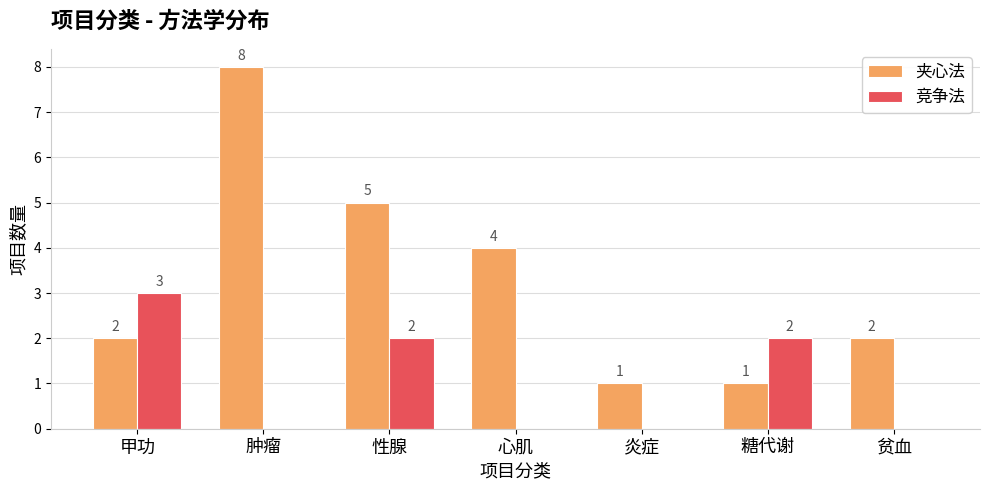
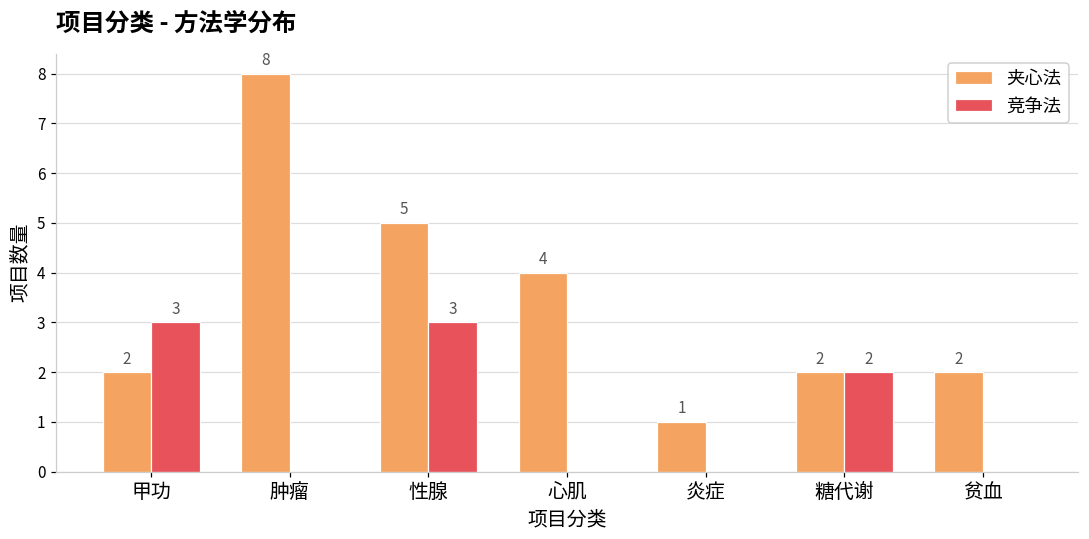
竞争法, 性腺: 2 -> 3
夹心法, 糖代谢: 1 -> 2
